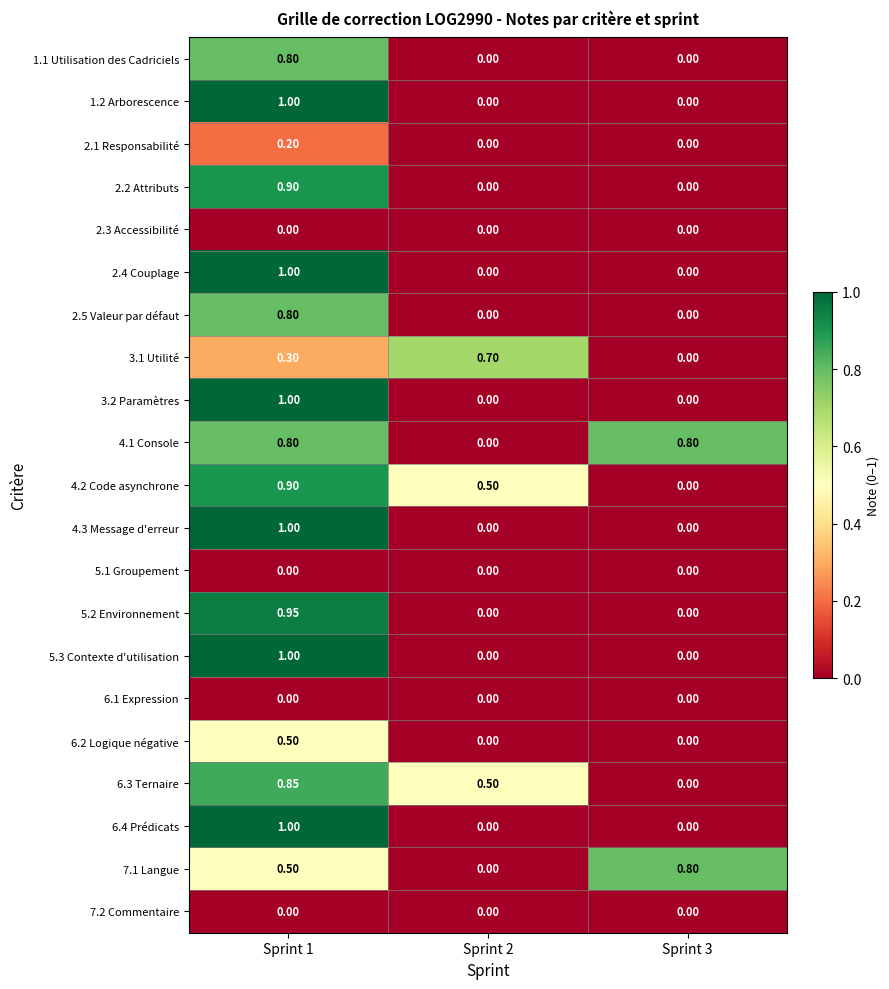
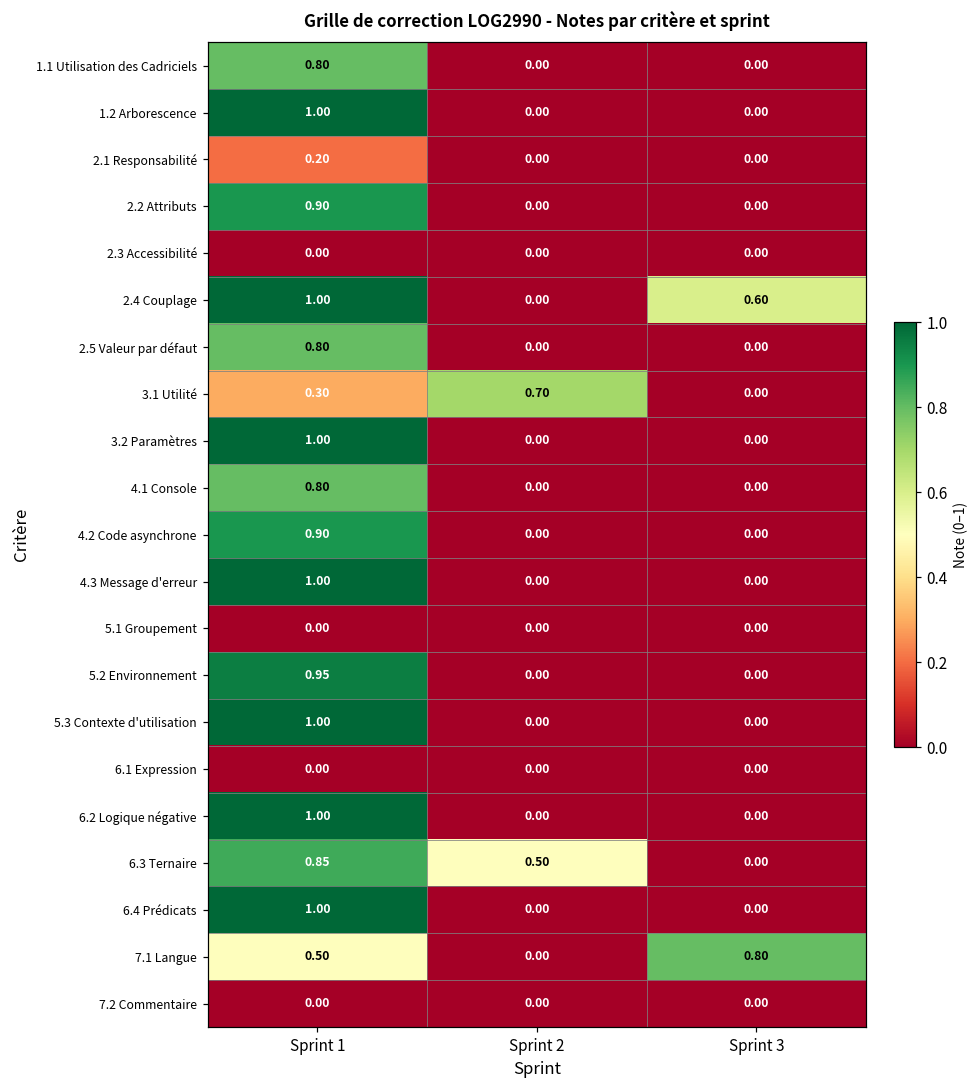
2.4 Couplage, Sprint 3: 0.00 -> 0.60
4.1 Console, Sprint 3: 0.80 -> 0.00
4.2 Code asynchrone, Sprint 2: 0.50 -> 0.00
6.2 Logique négative, Sprint 1: 0.50 -> 1.00
